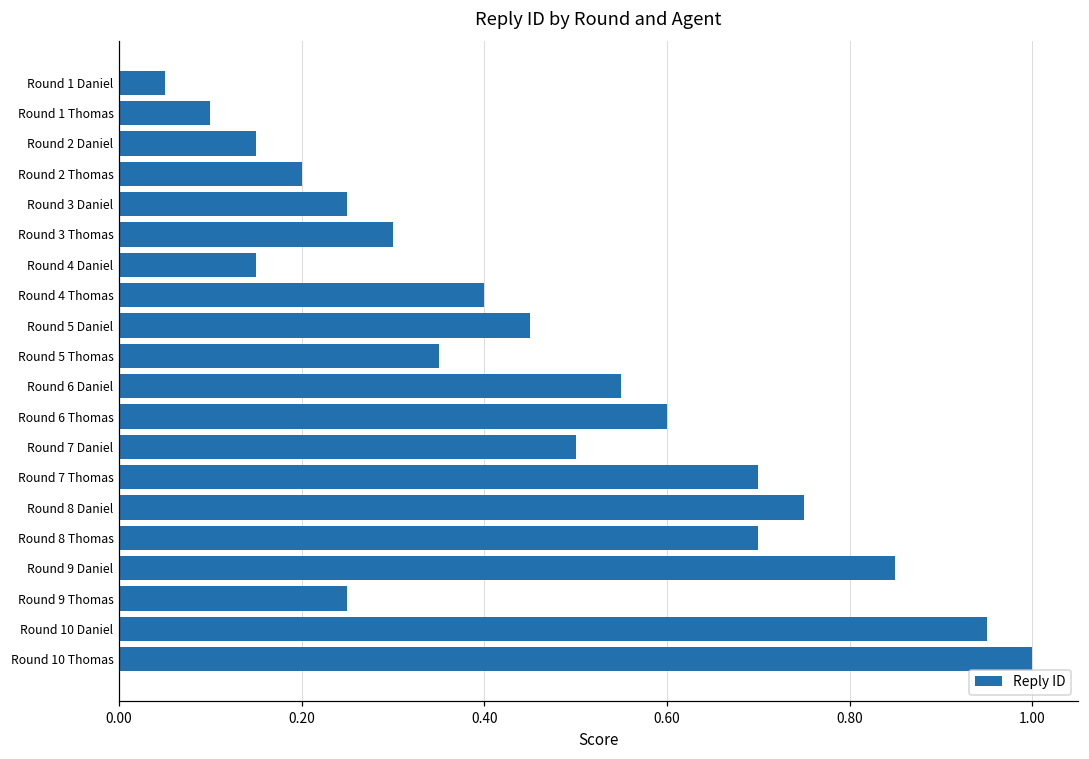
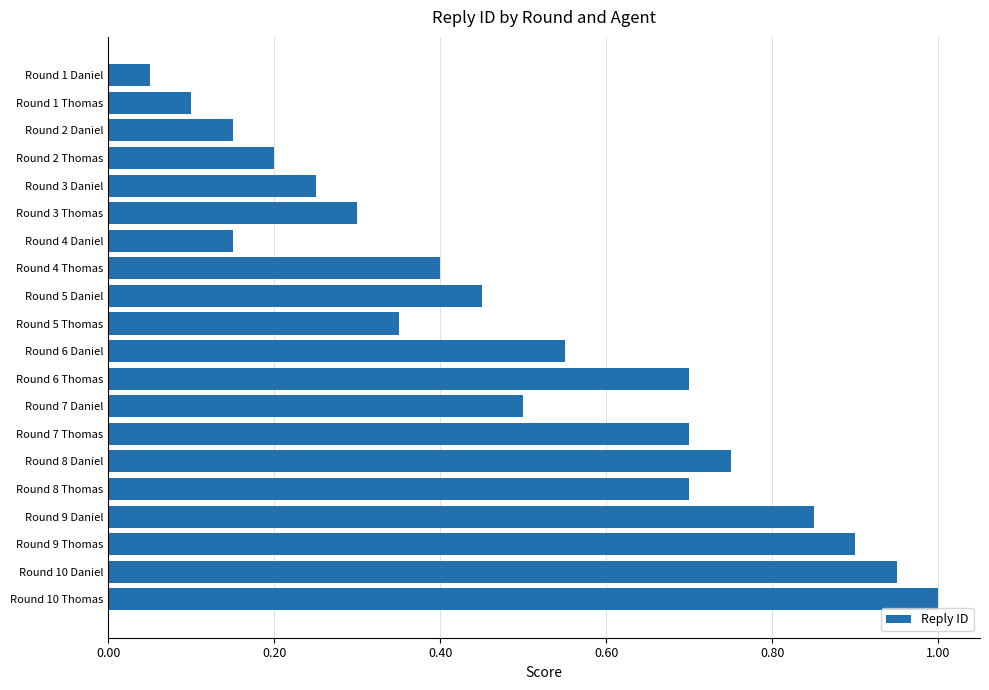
Round 6 Thomas: 0.60 -> 0.70
Round 9 Thomas: 0.25 -> 0.90
